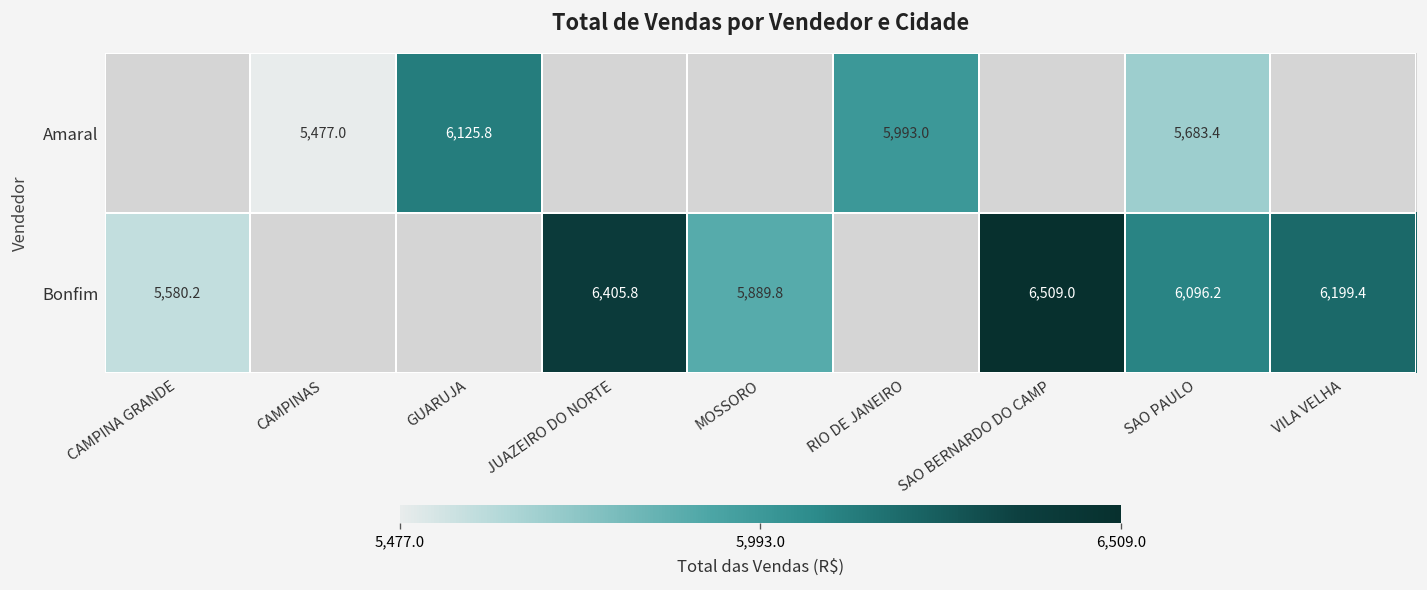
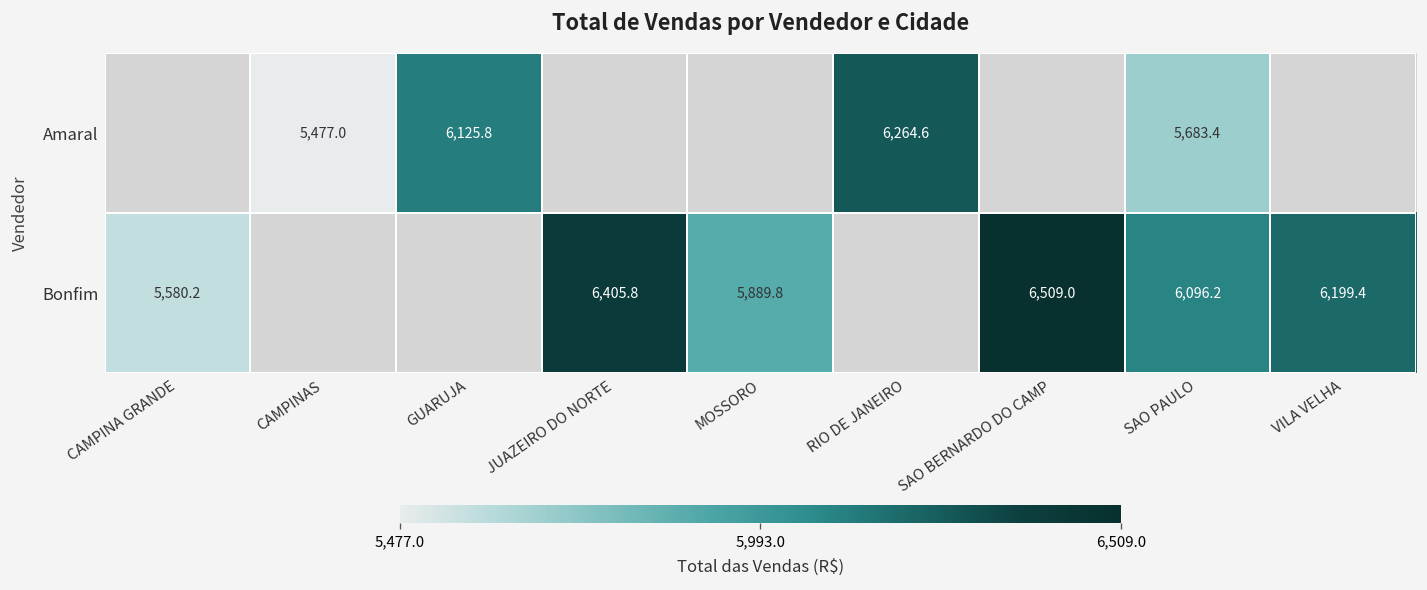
Amaral, RIO DE JANEIRO: 5,993.0 -> 6,264.6
